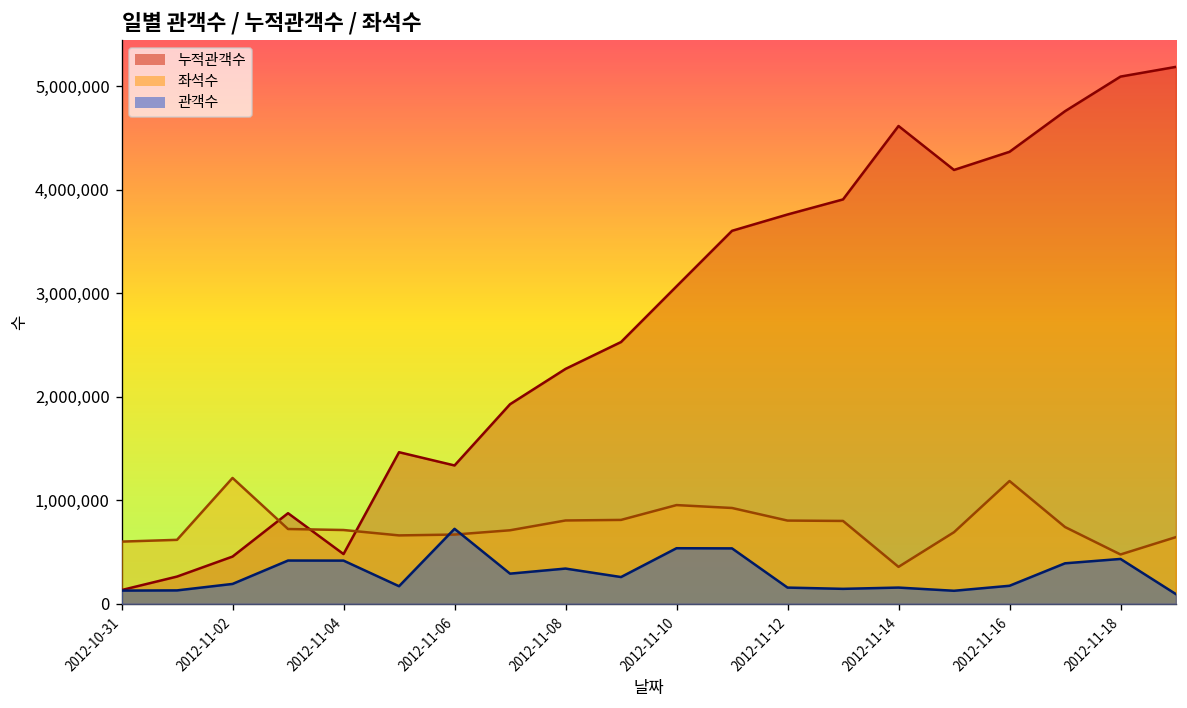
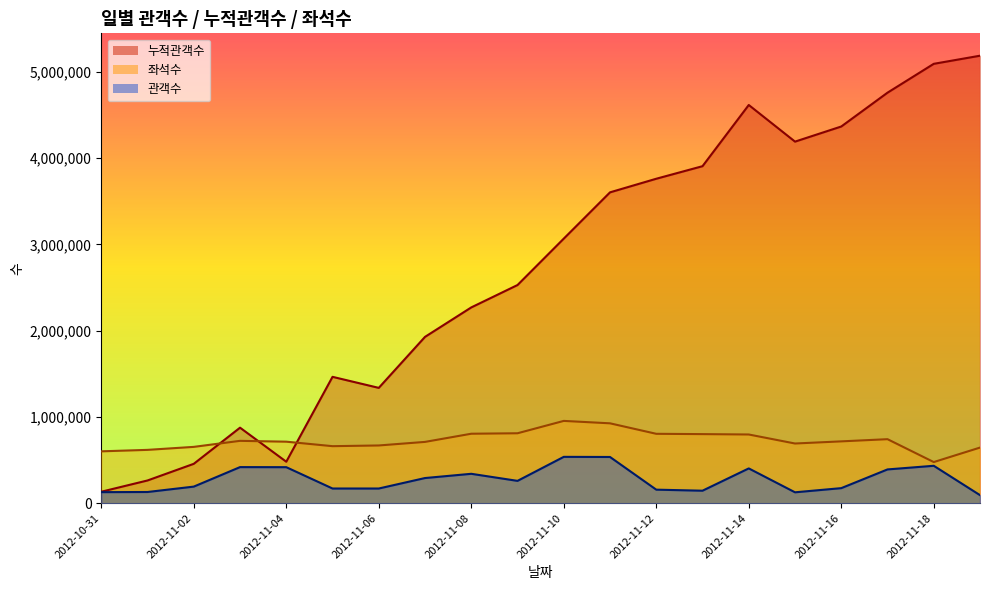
좌석수, 2012-11-02: 1,200,000 -> 700,000
관객수, 2012-11-06: 700,000 -> 200,000
좌석수, 2012-11-14: 400,000 -> 800,000
관객수, 2012-11-14: 200,000 -> 400,000
좌석수, 2012-11-16: 1,200,000 -> 700,000
